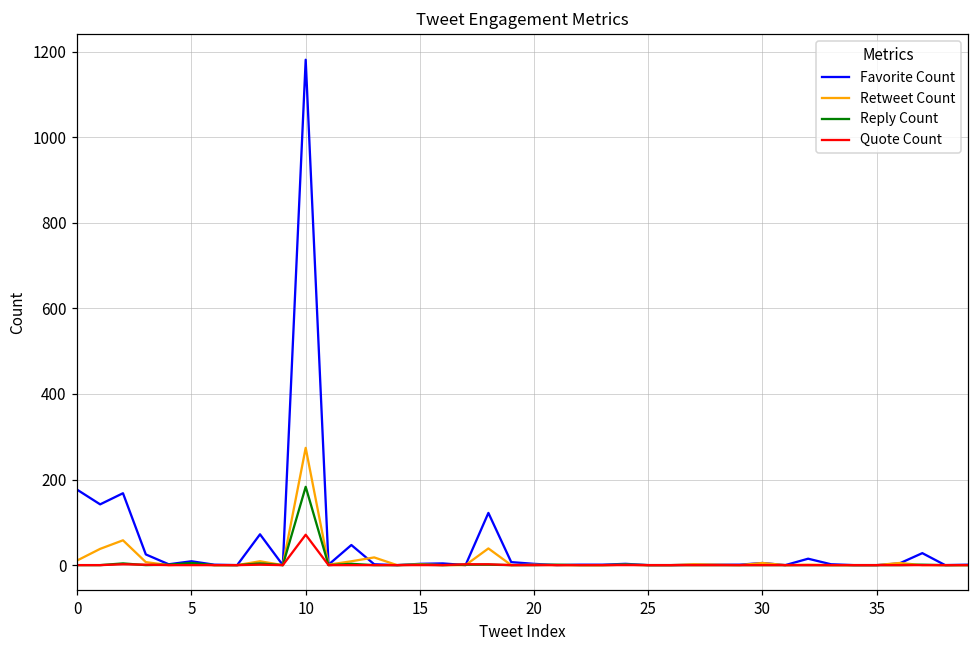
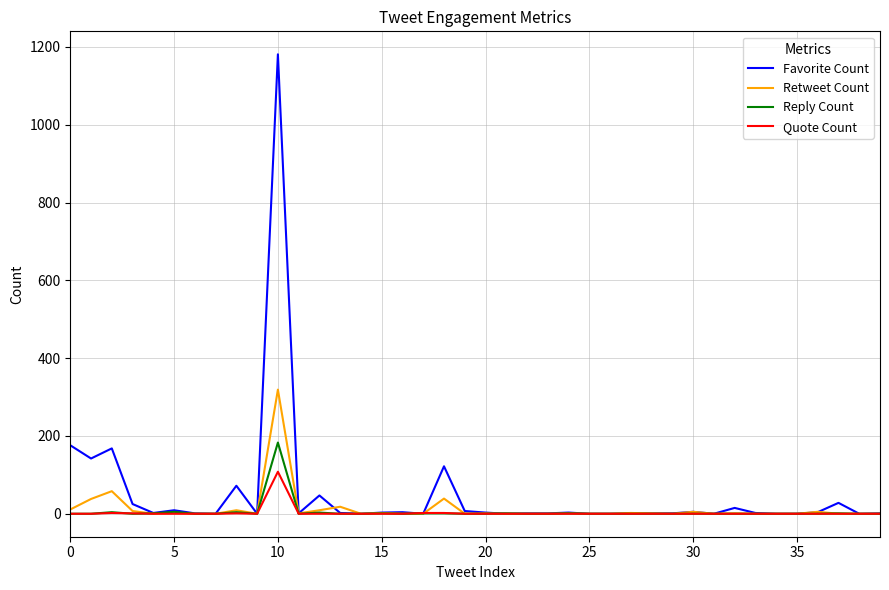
Retweet Count, 10: 270 -> 320
Quote Count, 10: 70 -> 110
